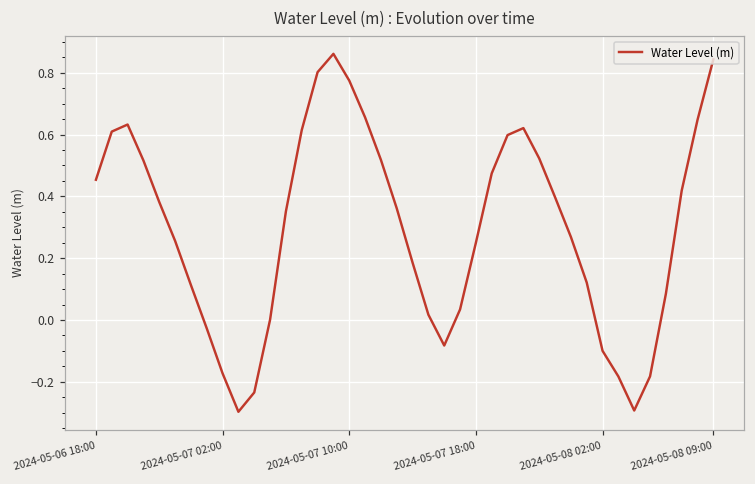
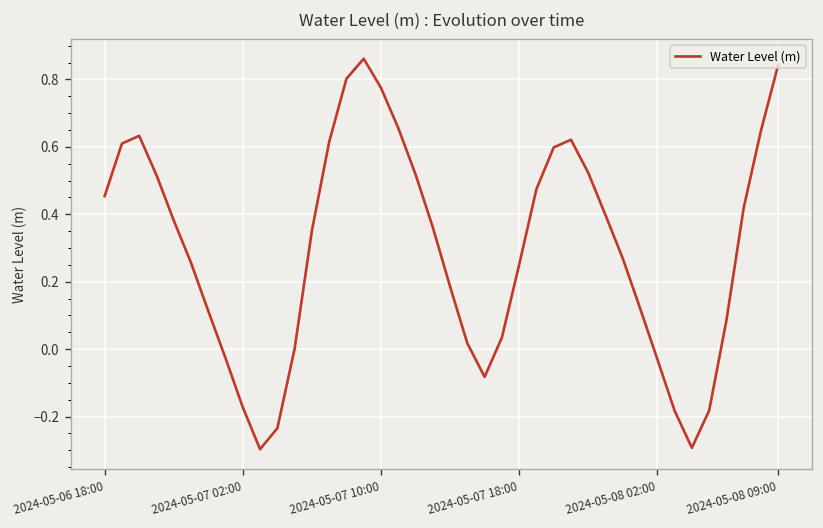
2024-05-08 02:00: -0.10 -> -0.03
